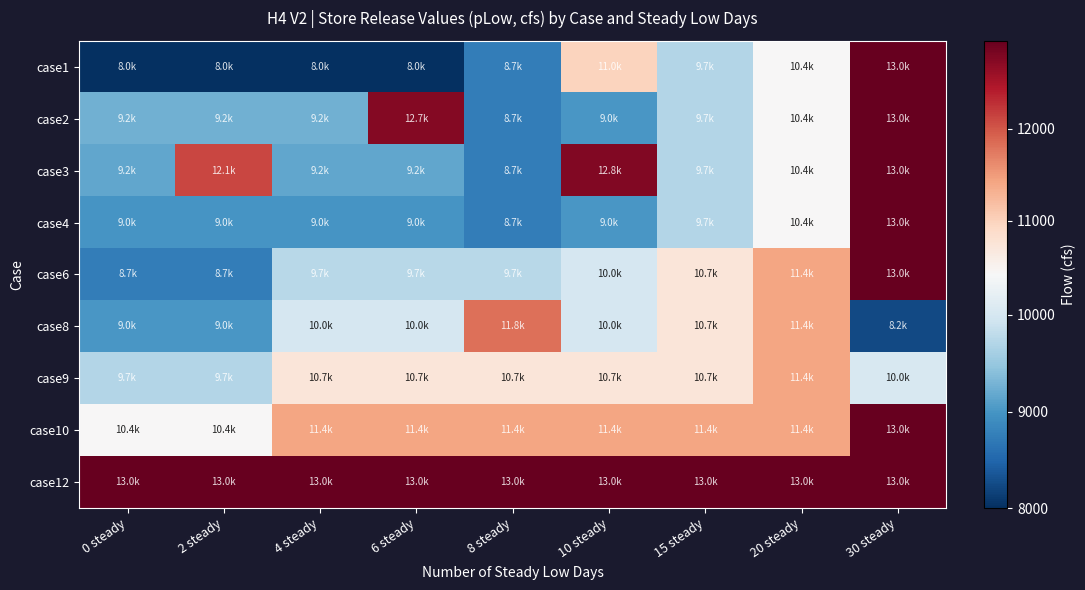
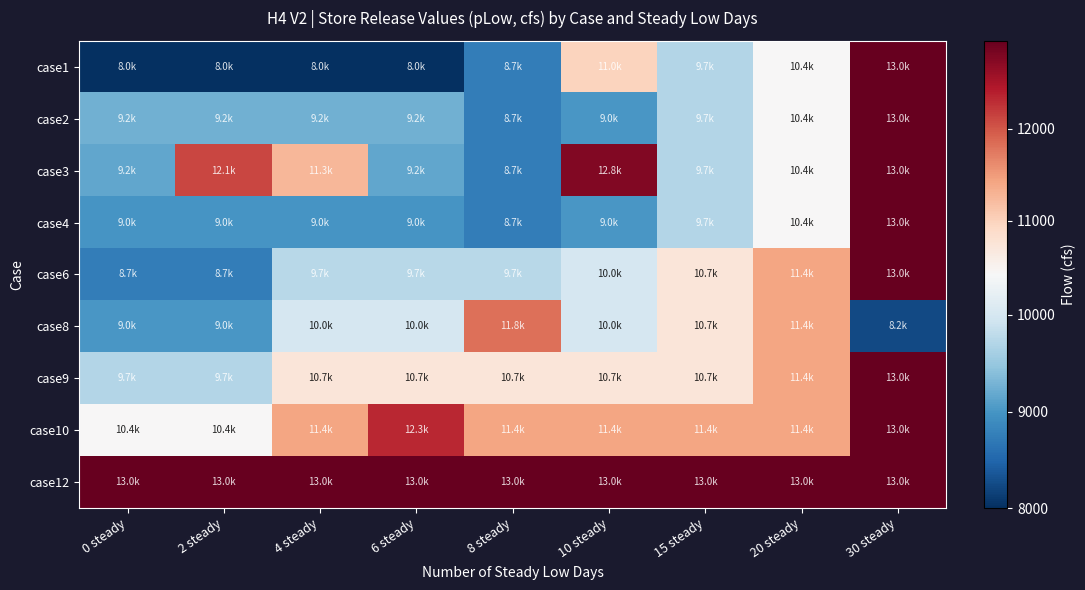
case2, 6 steady: 12.7k -> 9.2k
case3, 4 steady: 9.2k -> 11.3k
case9, 30 steady: 10.0k -> 13.0k
case10, 6 steady: 11.4k -> 12.3k
